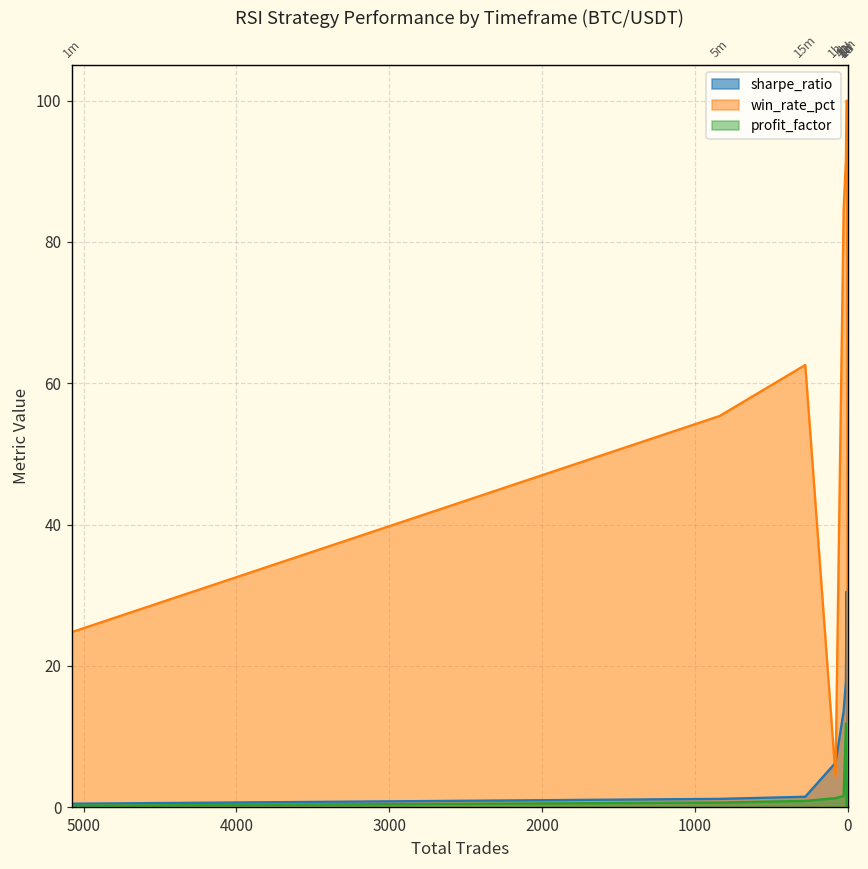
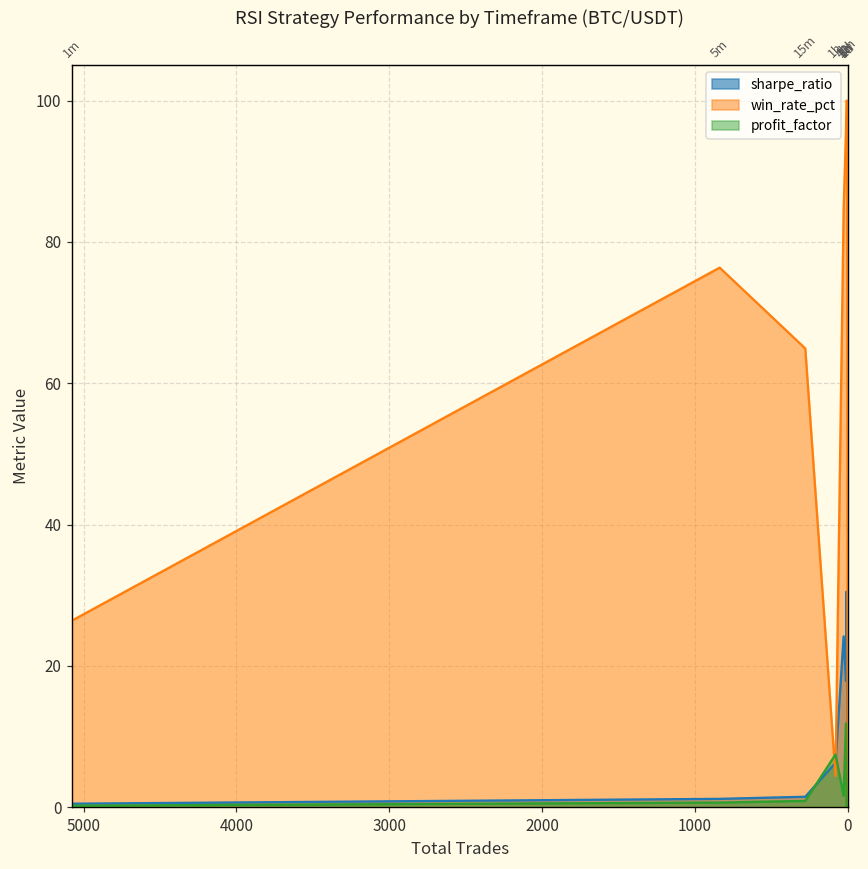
win_rate_pct, 1m: 25 -> 26
win_rate_pct, 5m: 55 -> 76
win_rate_pct, 15m: 63 -> 65
profit_factor, 1h: 1 -> 7
sharpe_ratio, 4h: 14 -> 24
win_rate_pct, 8h: 92 -> 95
